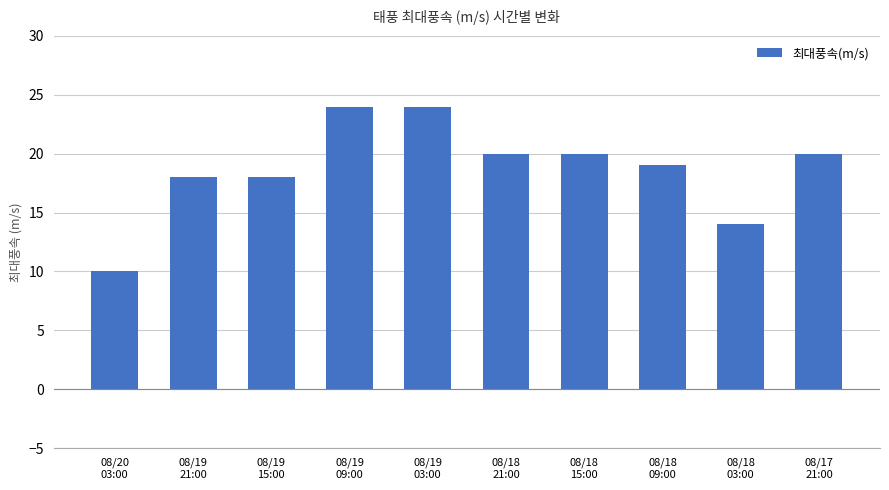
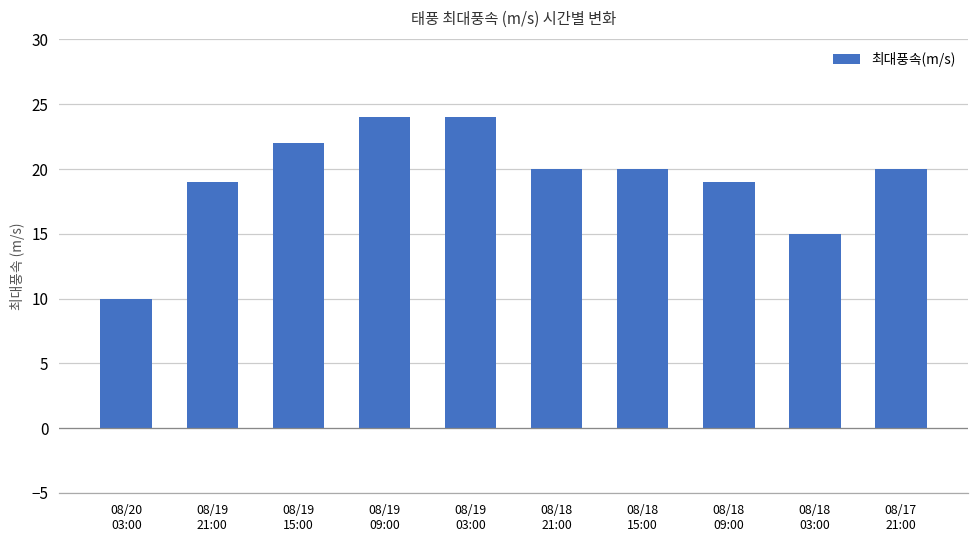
08/19 21:00: 18 -> 19
08/19 15:00: 18 -> 22
08/18 03:00: 14 -> 15
